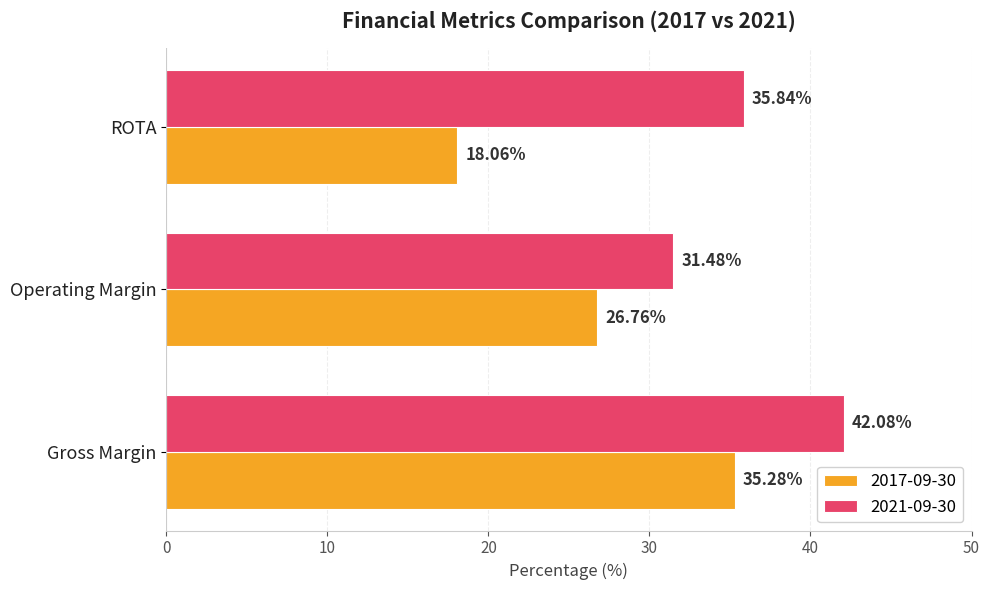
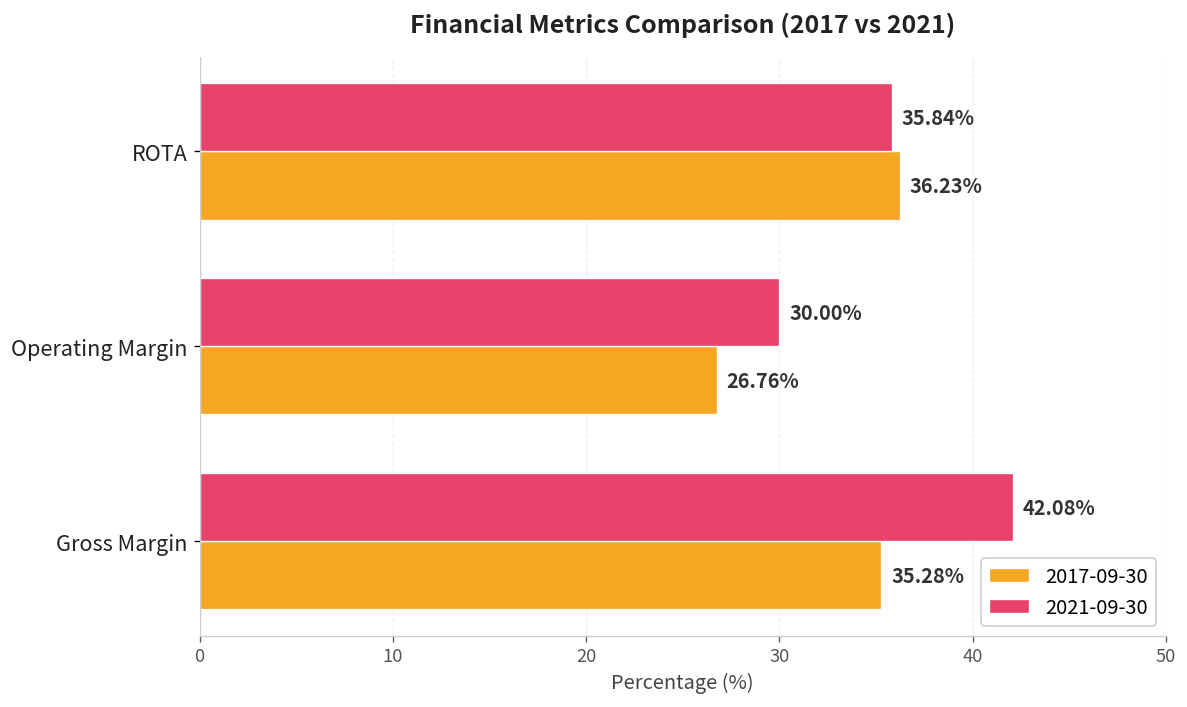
2017-09-30, ROTA: 18.06% -> 36.23%
2021-09-30, Operating Margin: 31.48% -> 30.00%
